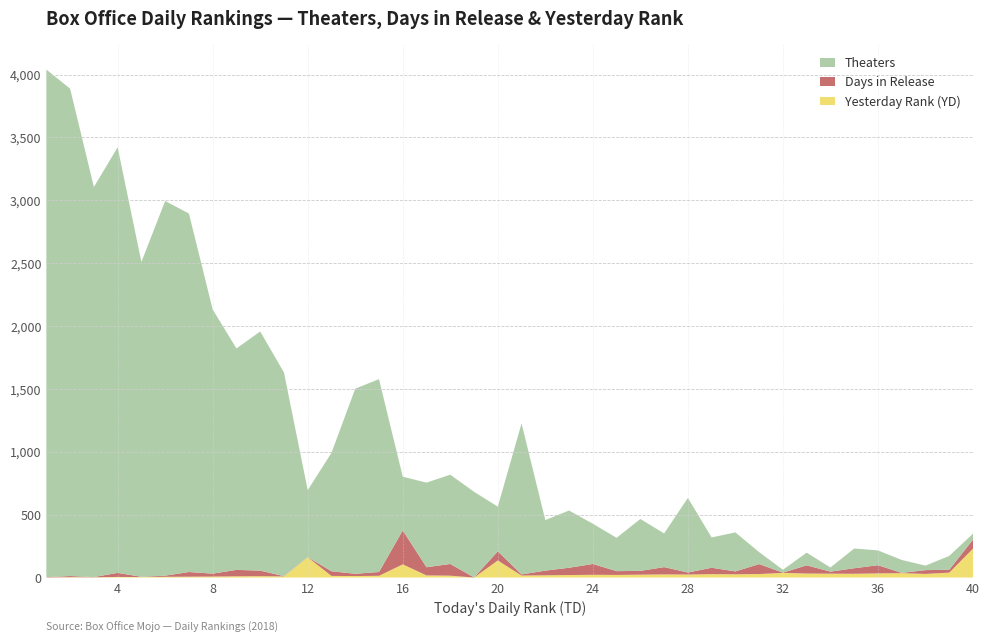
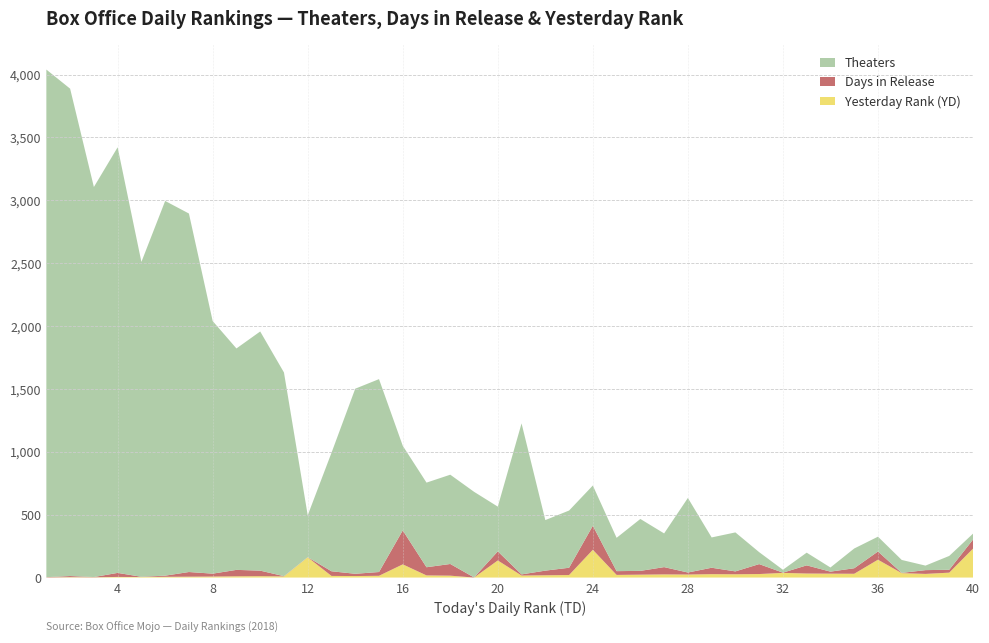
Theaters, 8: 2,100 -> 2,010
Theaters, 12: 530 -> 330
Theaters, 16: 430 -> 670
Yesterday Rank (YD), 24: 20 -> 220
Days in Release, 24: 90 -> 190
Yesterday Rank (YD), 36: 30 -> 140
